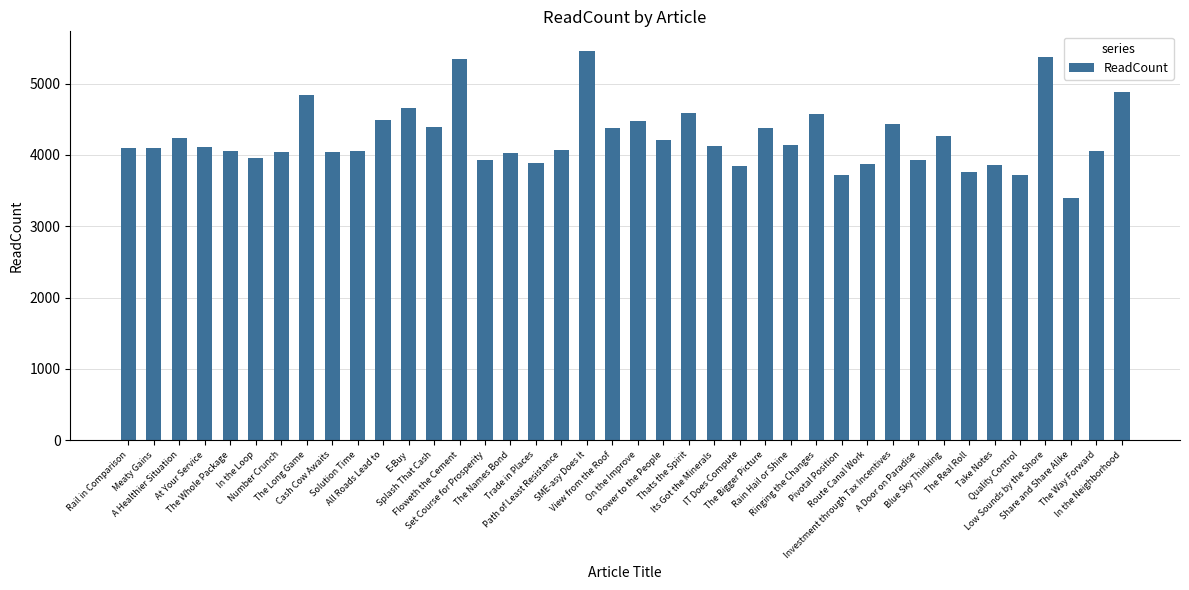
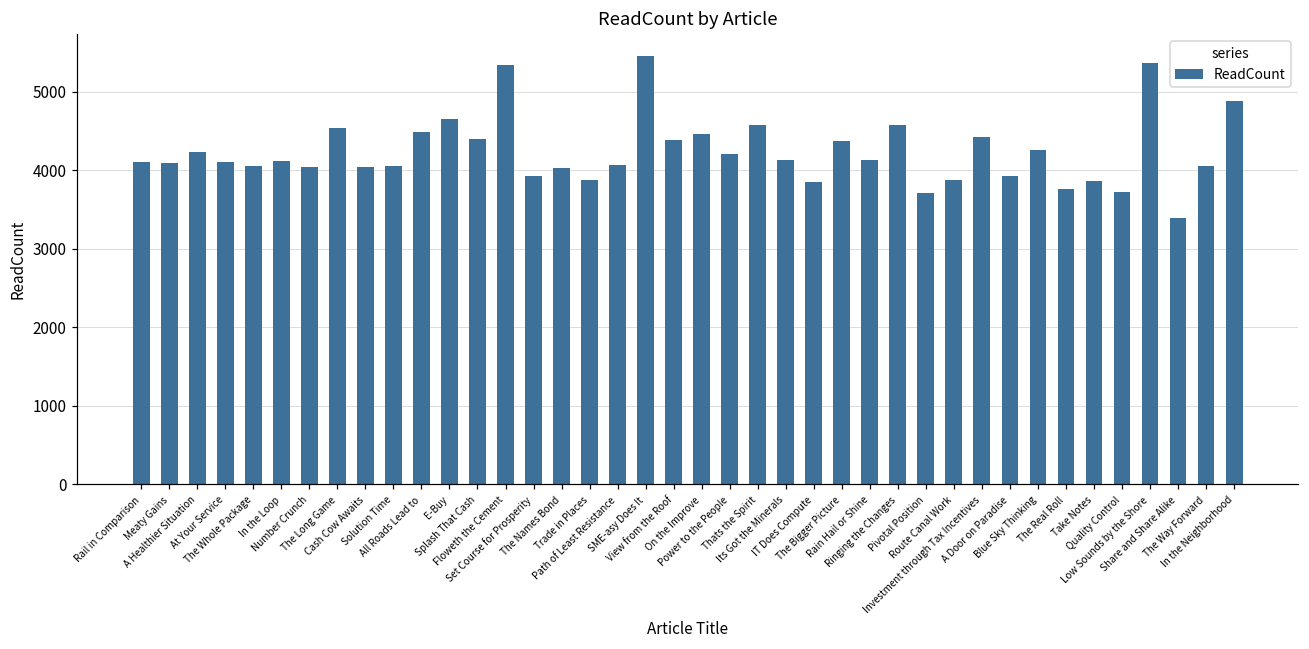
In the Loop: 4000 -> 4100
The Long Game: 4800 -> 4500
